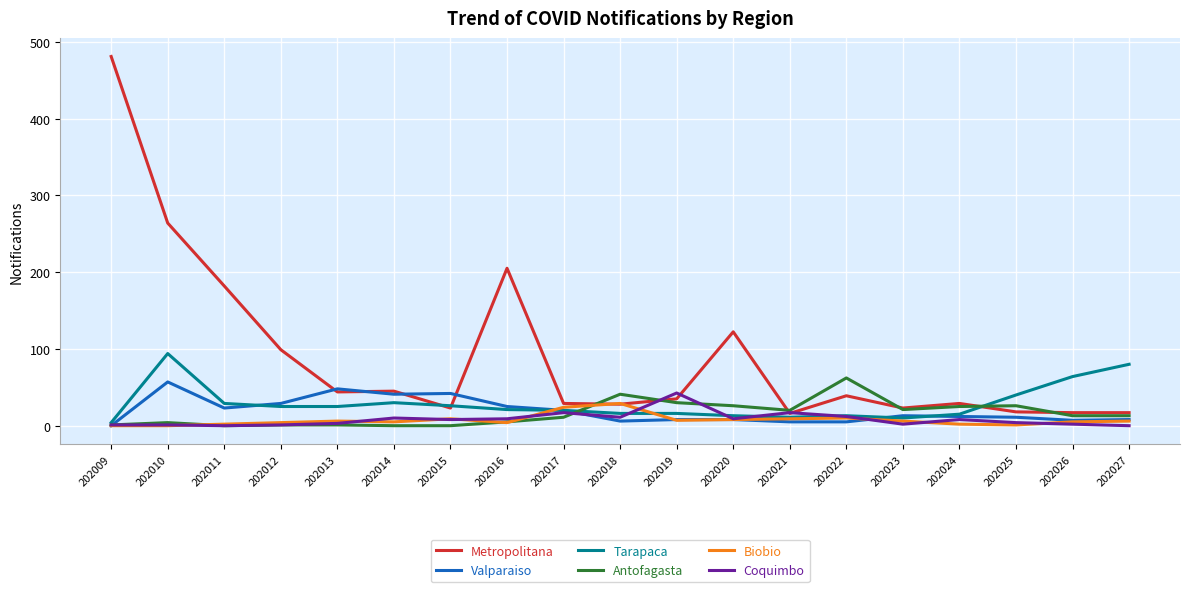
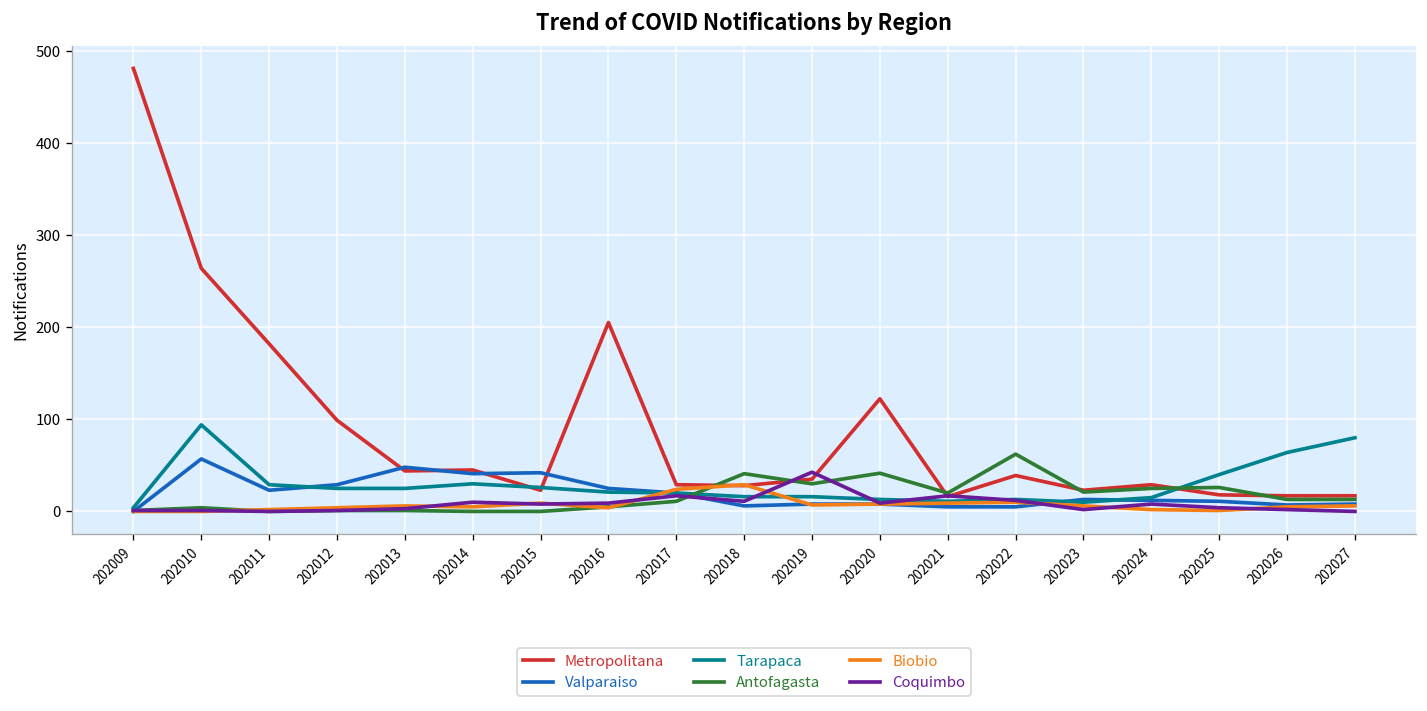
Antofagasta, 202020: 30 -> 40
